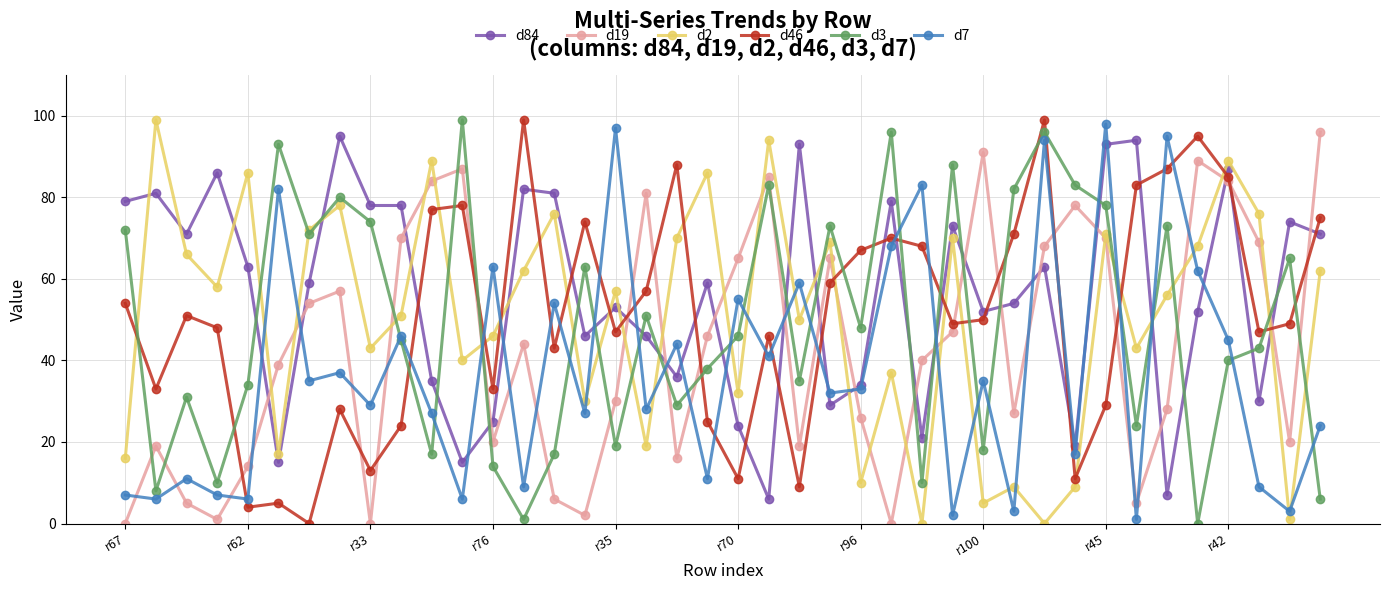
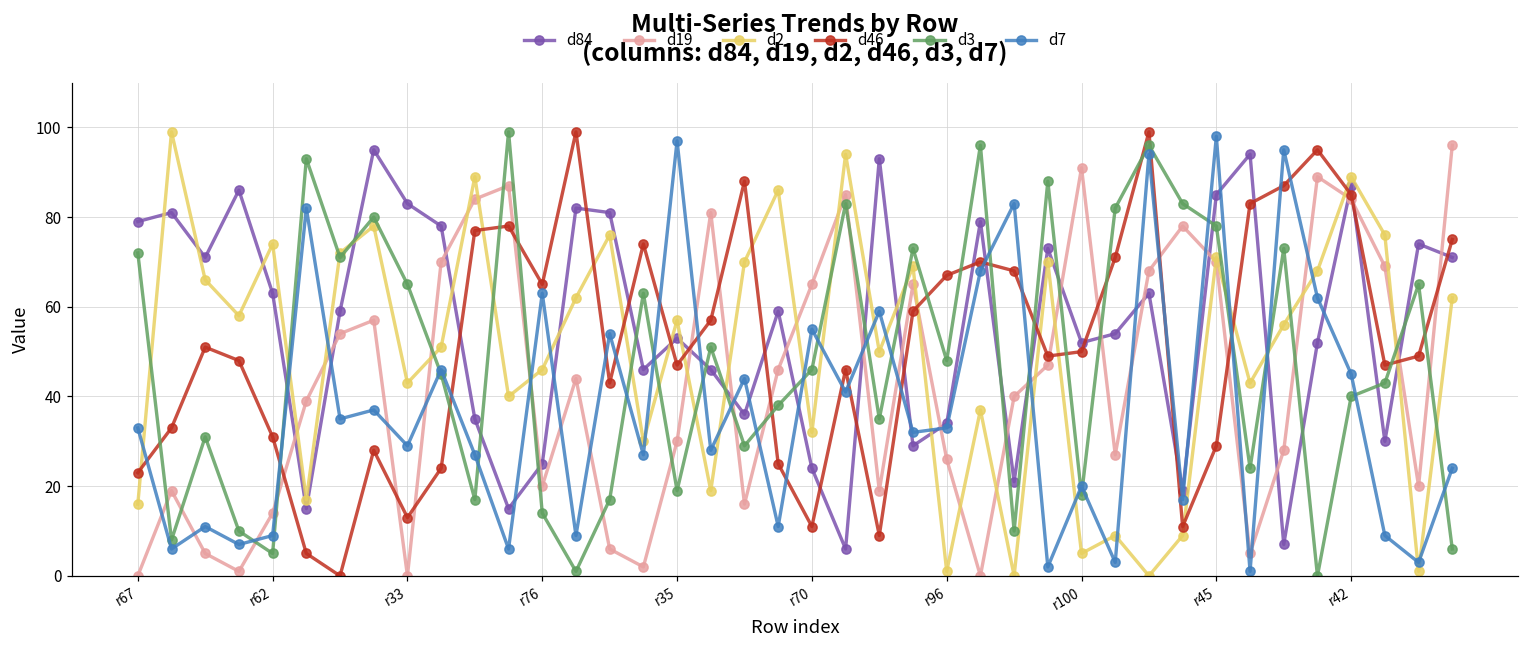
d46, r67: 54 -> 23
d7, r67: 7 -> 33
d2, r62: 86 -> 74
d46, r62: 4 -> 31
d3, r62: 34 -> 5
d7, r62: 6 -> 9
d84, r33: 78 -> 83
d3, r33: 74 -> 65
d46, r76: 33 -> 65
d2, r96: 10 -> 1
d7, r100: 35 -> 20
d84, r45: 93 -> 85
